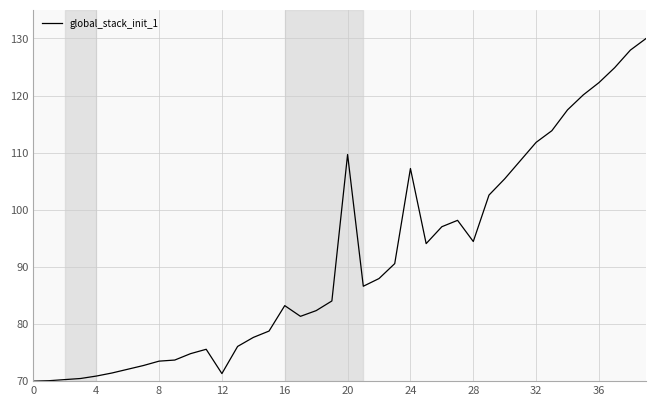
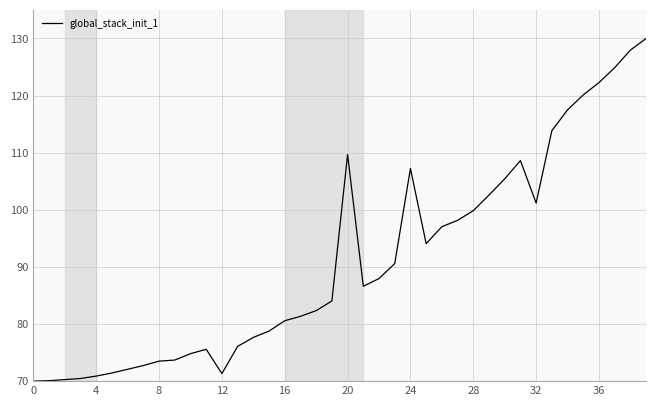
16: 83 -> 81
28: 94 -> 100
32: 112 -> 101
